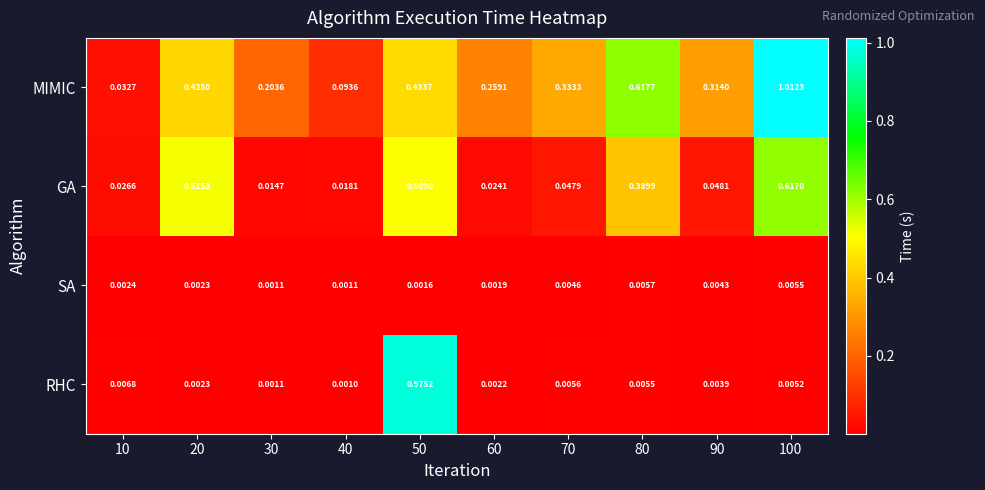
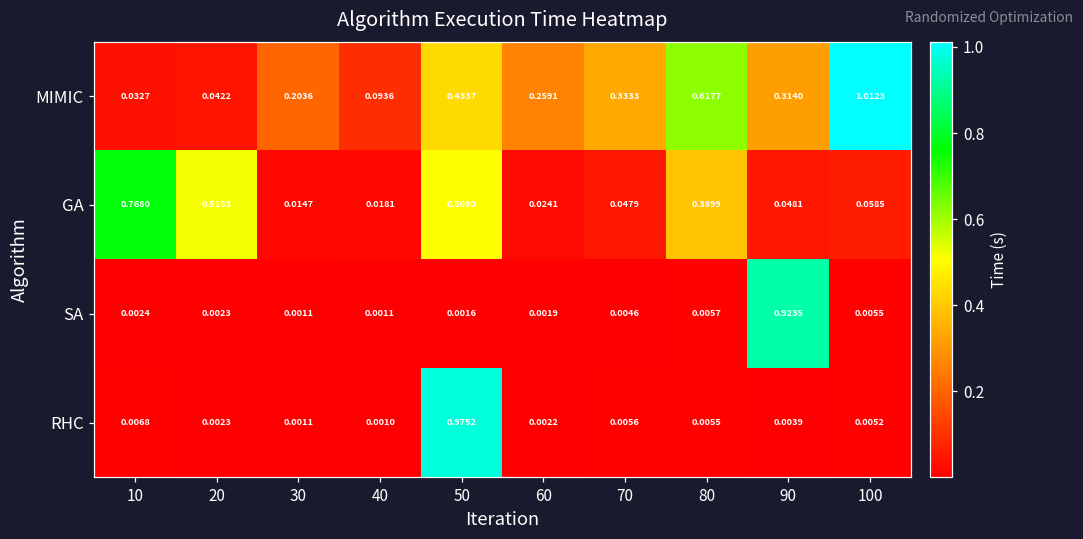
MIMIC, 20: 0.4250 -> 0.0422
GA, 10: 0.0266 -> 0.7680
GA, 100: 0.6170 -> 0.0585
SA, 90: 0.0043 -> 0.9235
